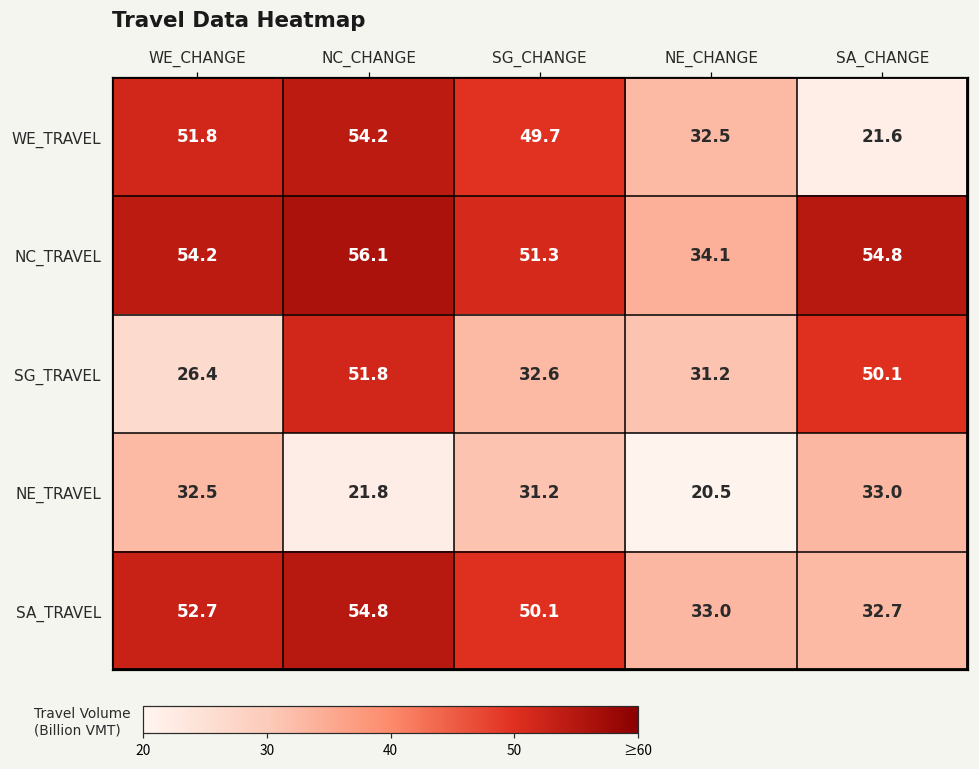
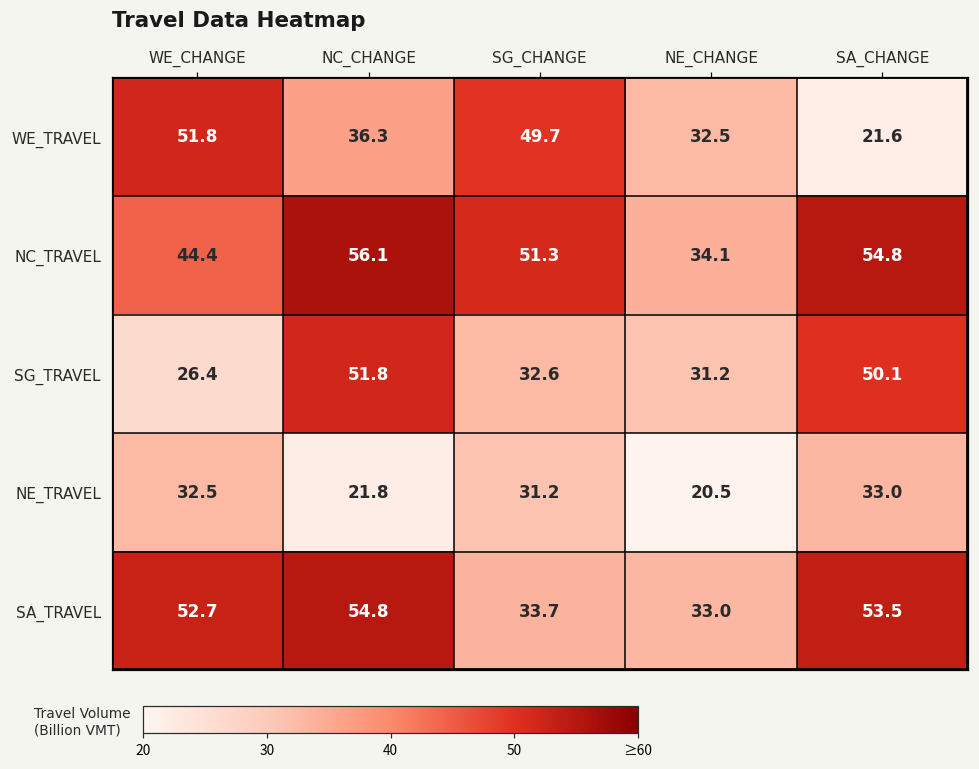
WE_TRAVEL, NC_CHANGE: 54.2 -> 36.3
NC_TRAVEL, WE_CHANGE: 54.2 -> 44.4
SA_TRAVEL, SG_CHANGE: 50.1 -> 33.7
SA_TRAVEL, SA_CHANGE: 32.7 -> 53.5
